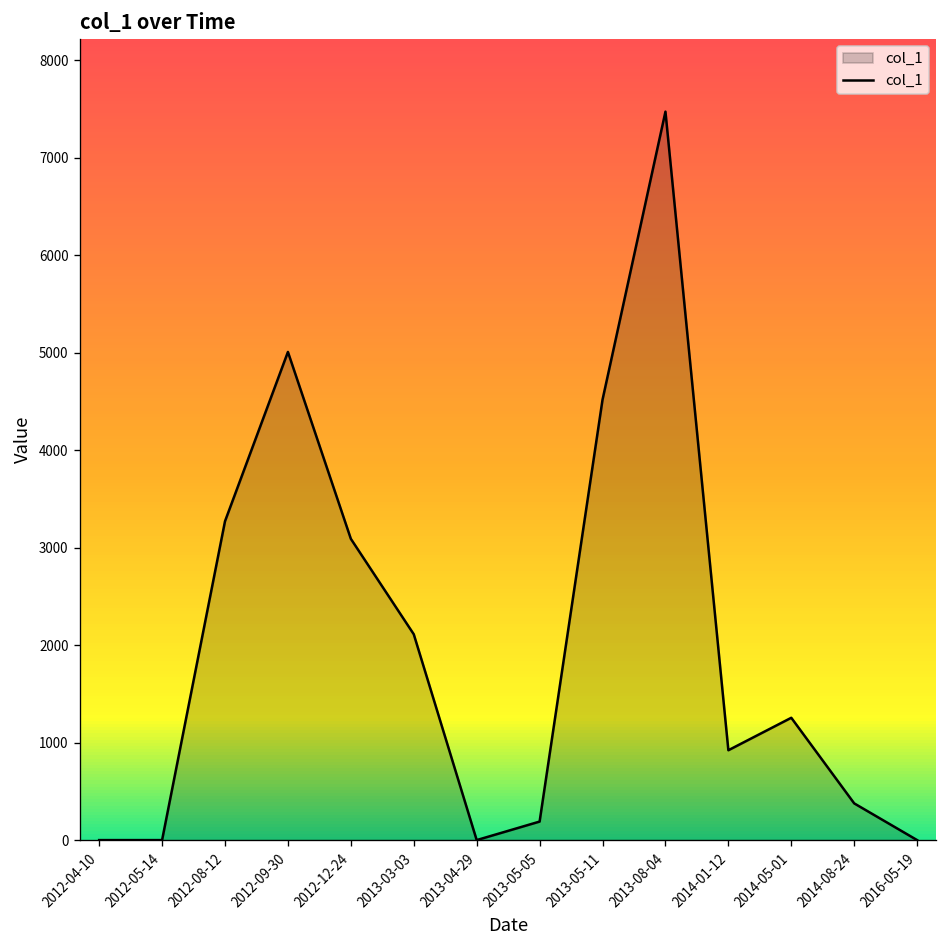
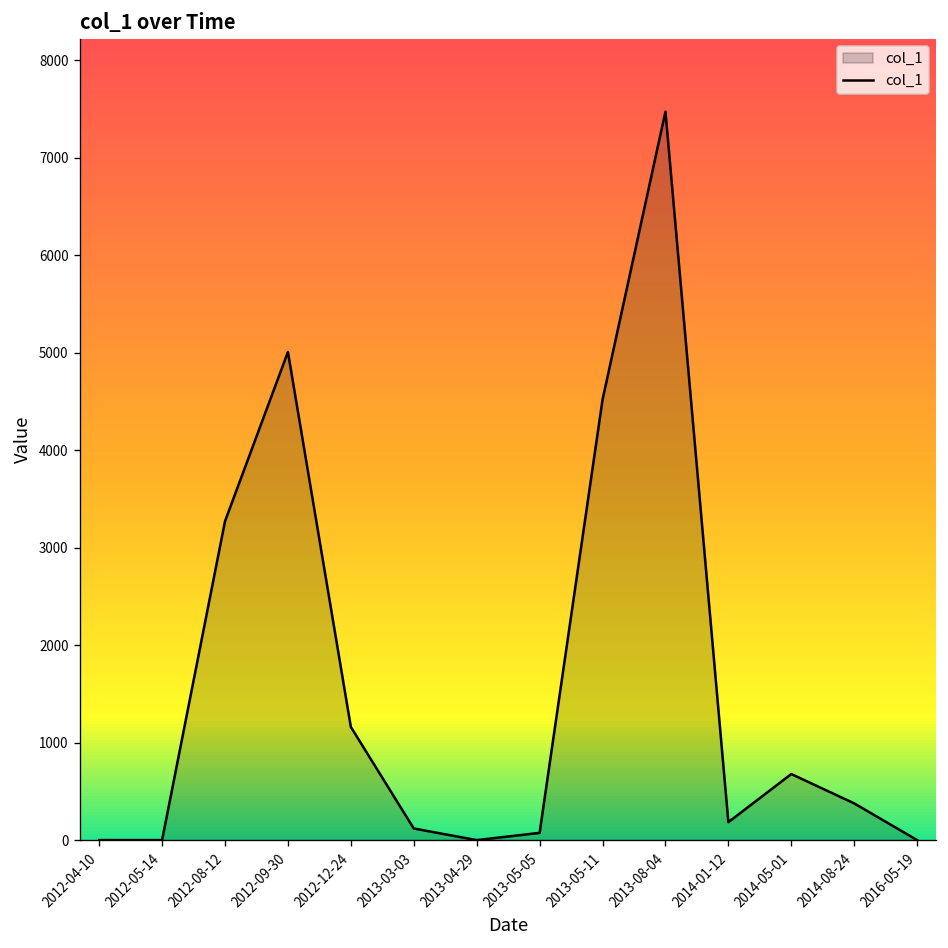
2012-12-24: 3100 -> 1200
2013-03-03: 2100 -> 100
2013-05-05: 200 -> 100
2014-01-12: 900 -> 200
2014-05-01: 1300 -> 700
